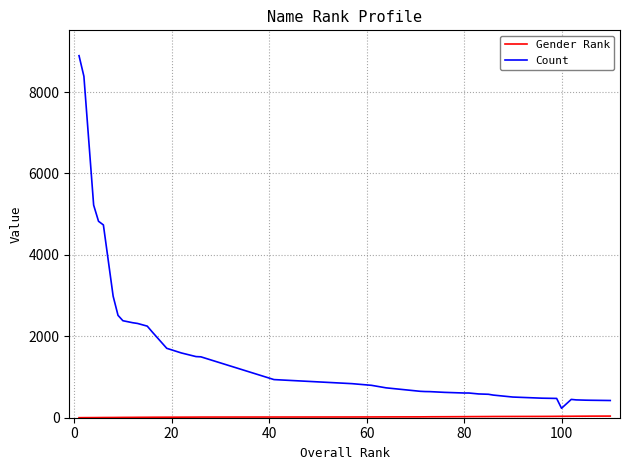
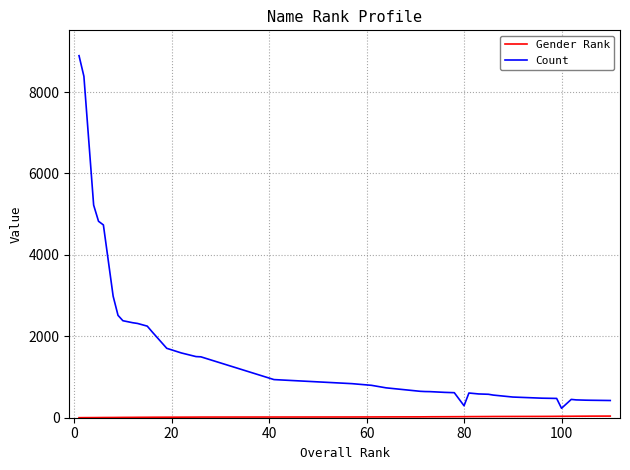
Count, 80: 600 -> 300
